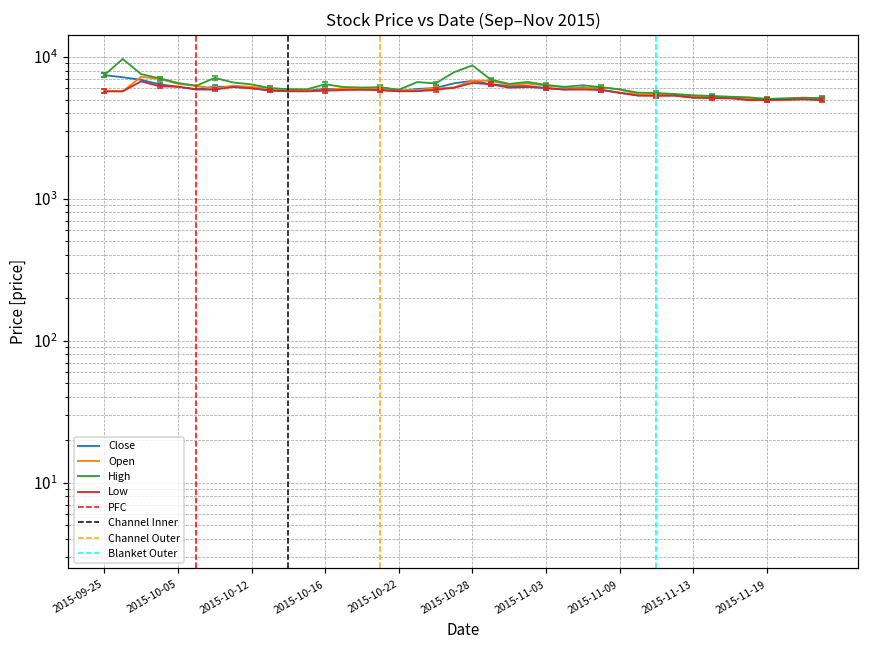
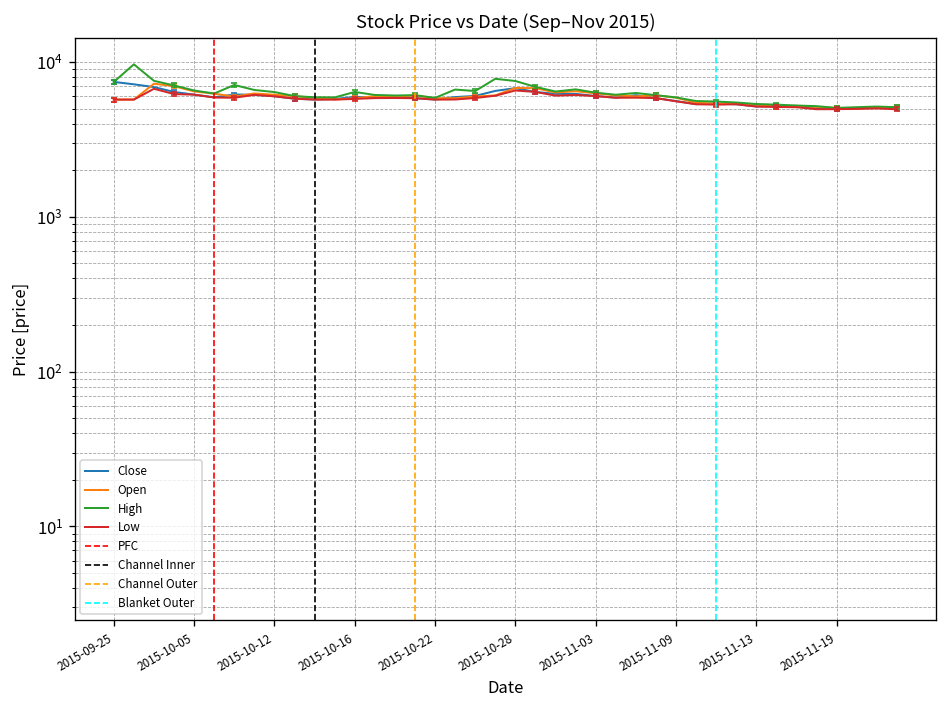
High, 2015-10-28: 9000 -> 8000
